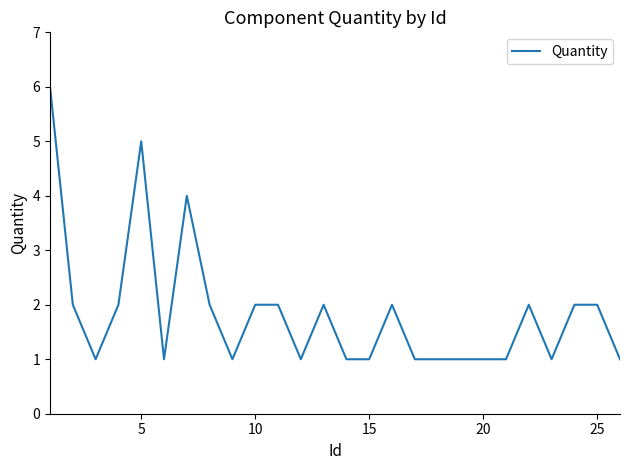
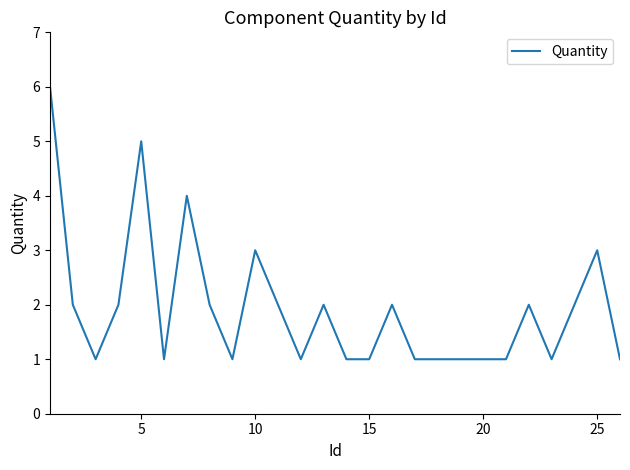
10: 2 -> 3
25: 2 -> 3
